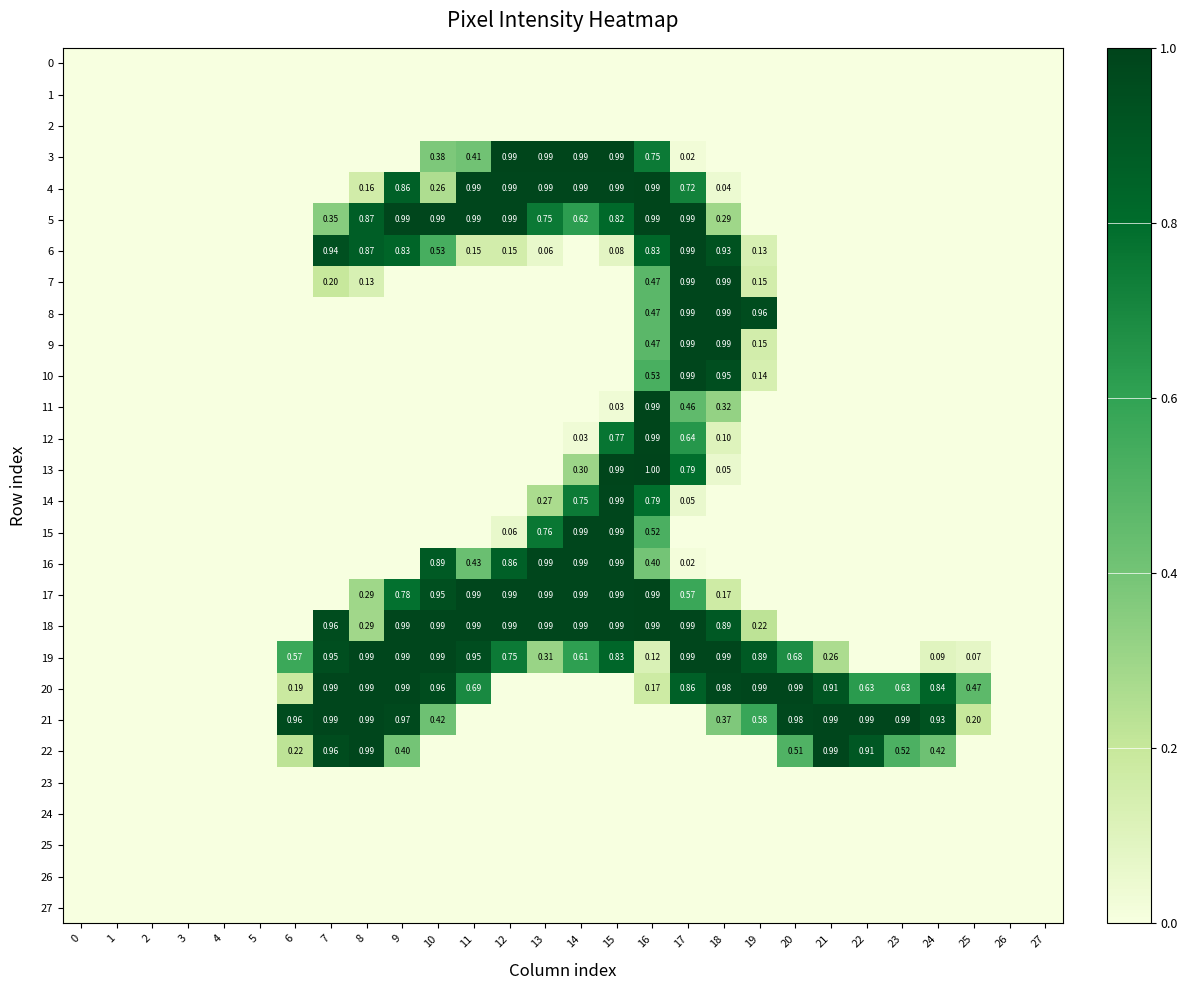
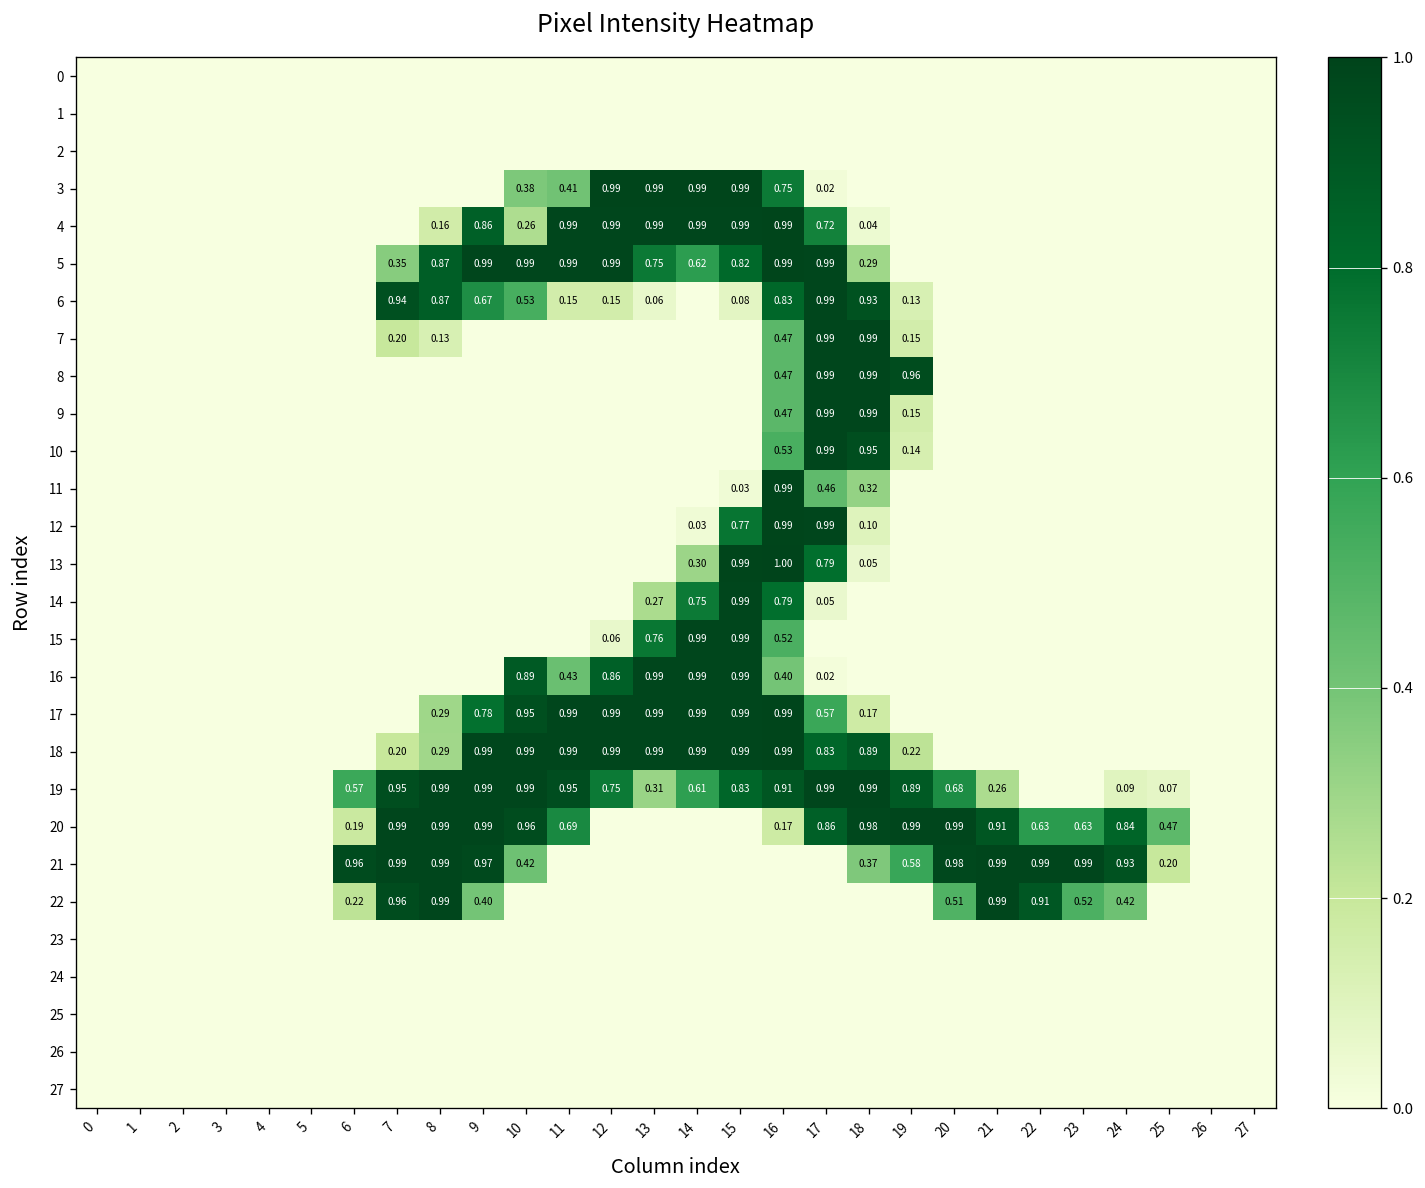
6, 9: 0.83 -> 0.67
12, 17: 0.64 -> 0.99
18, 7: 0.96 -> 0.20
18, 17: 0.99 -> 0.83
19, 16: 0.12 -> 0.91
